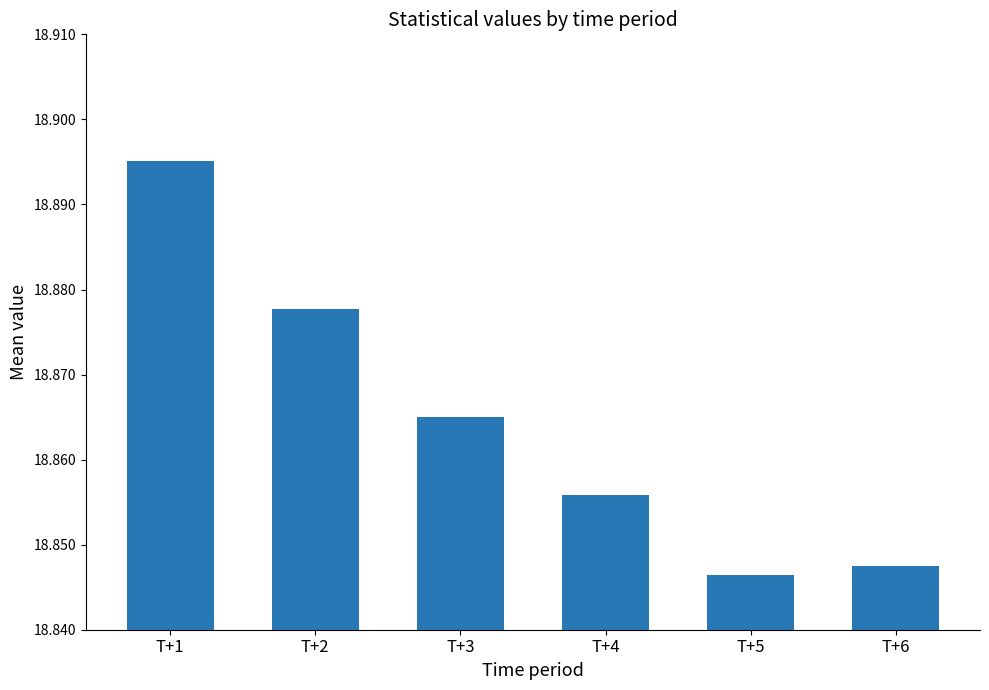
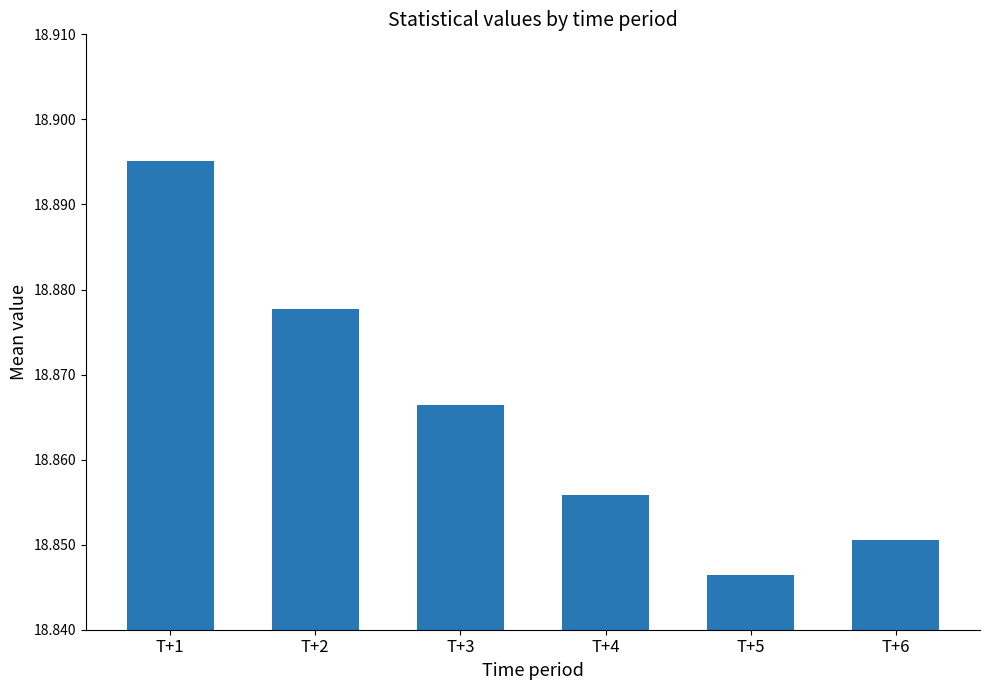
T+3: 18.865 -> 18.866
T+6: 18.847 -> 18.851
